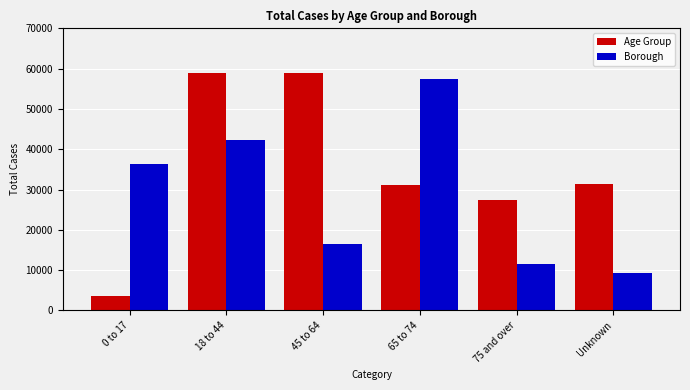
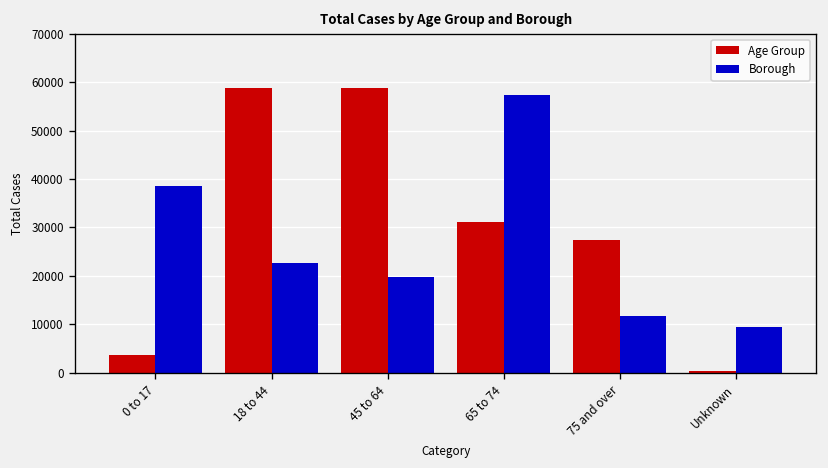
Borough, 0 to 17: 36000 -> 39000
Borough, 18 to 44: 42000 -> 23000
Borough, 45 to 64: 16000 -> 20000
Age Group, Unknown: 31000 -> 0
